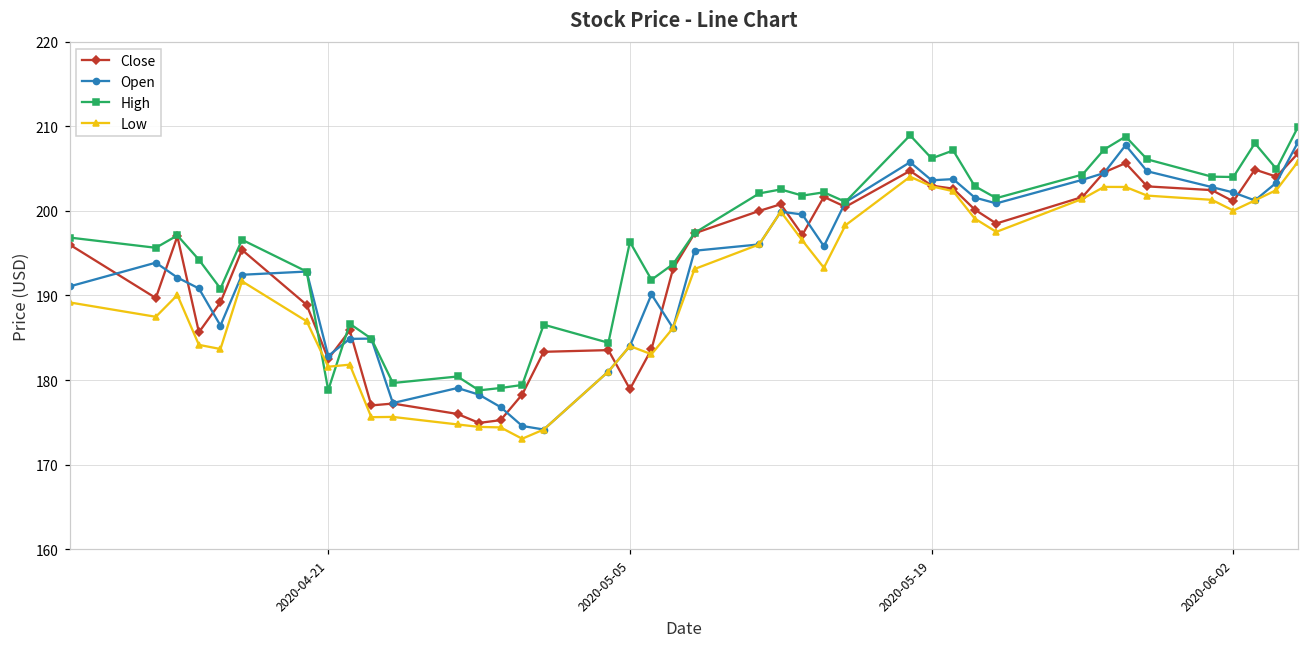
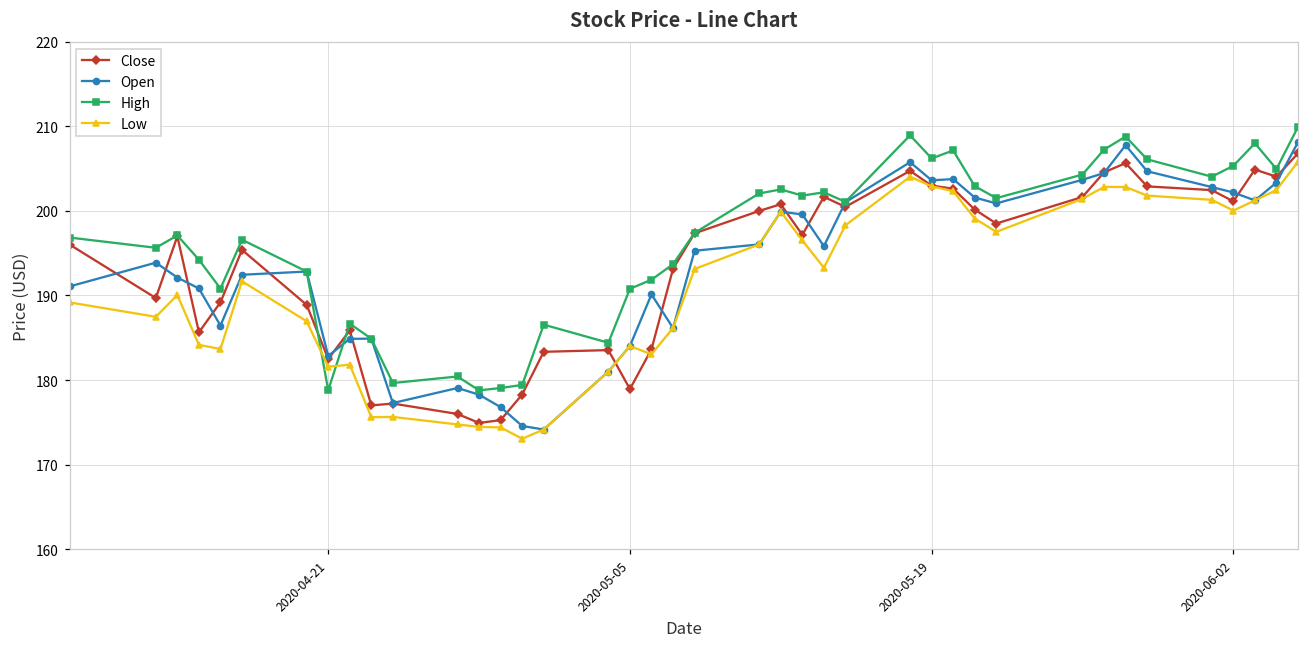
High, 2020-05-05: 196 -> 191
High, 2020-06-02: 204 -> 205
